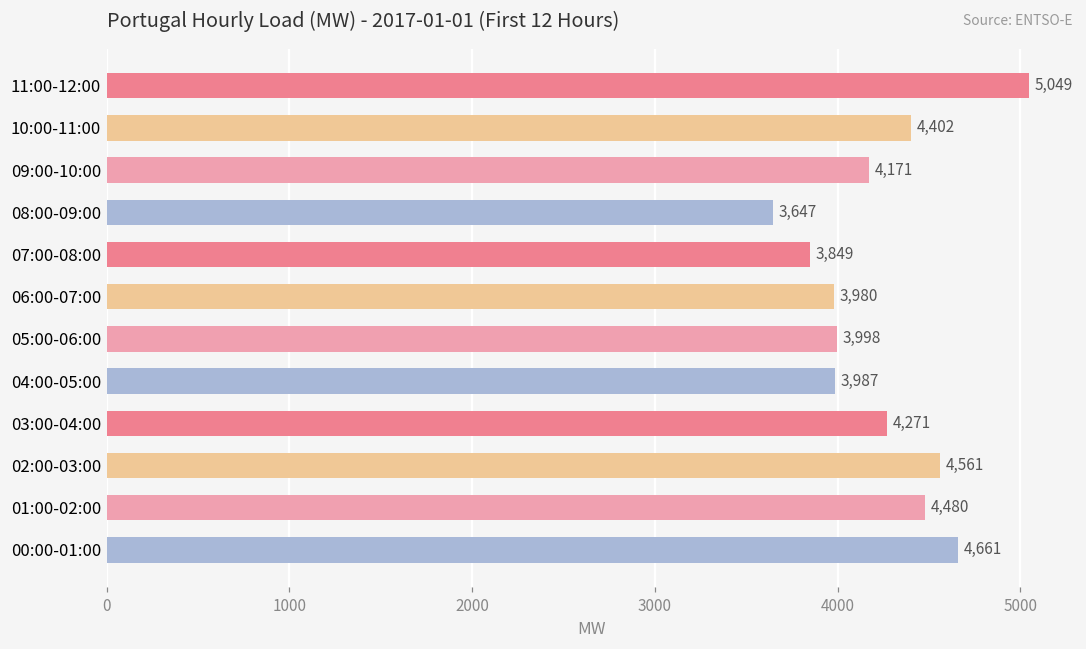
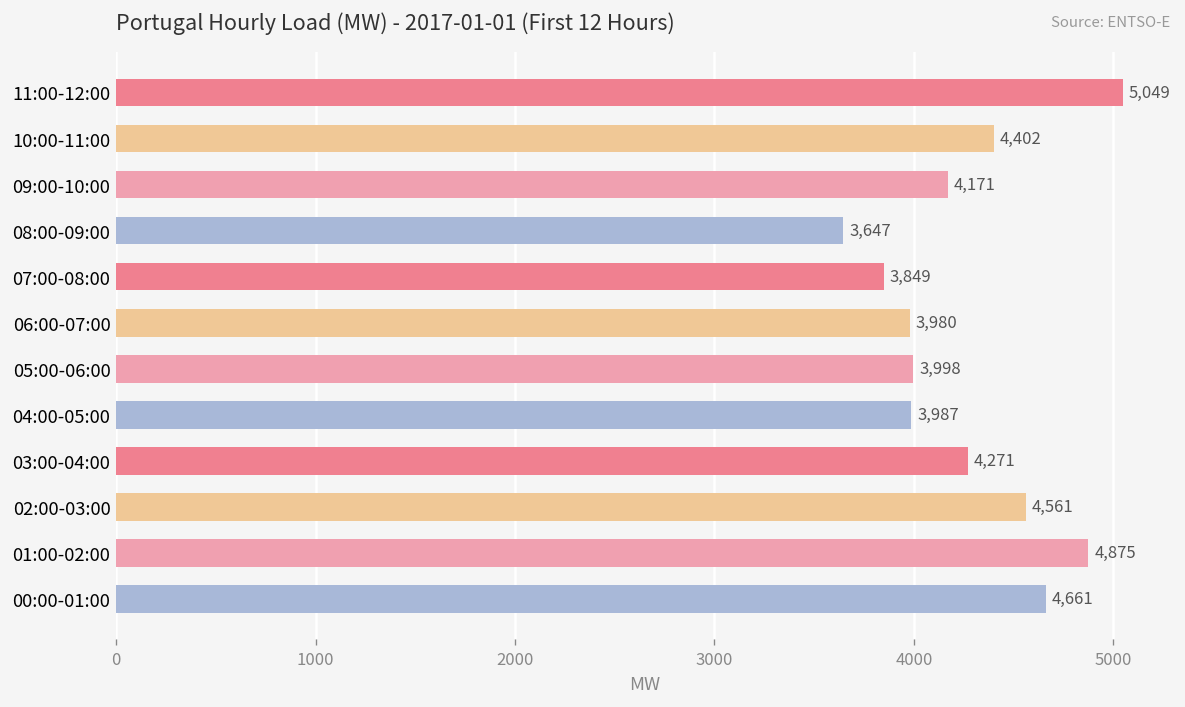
01:00-02:00: 4,480 -> 4,875
